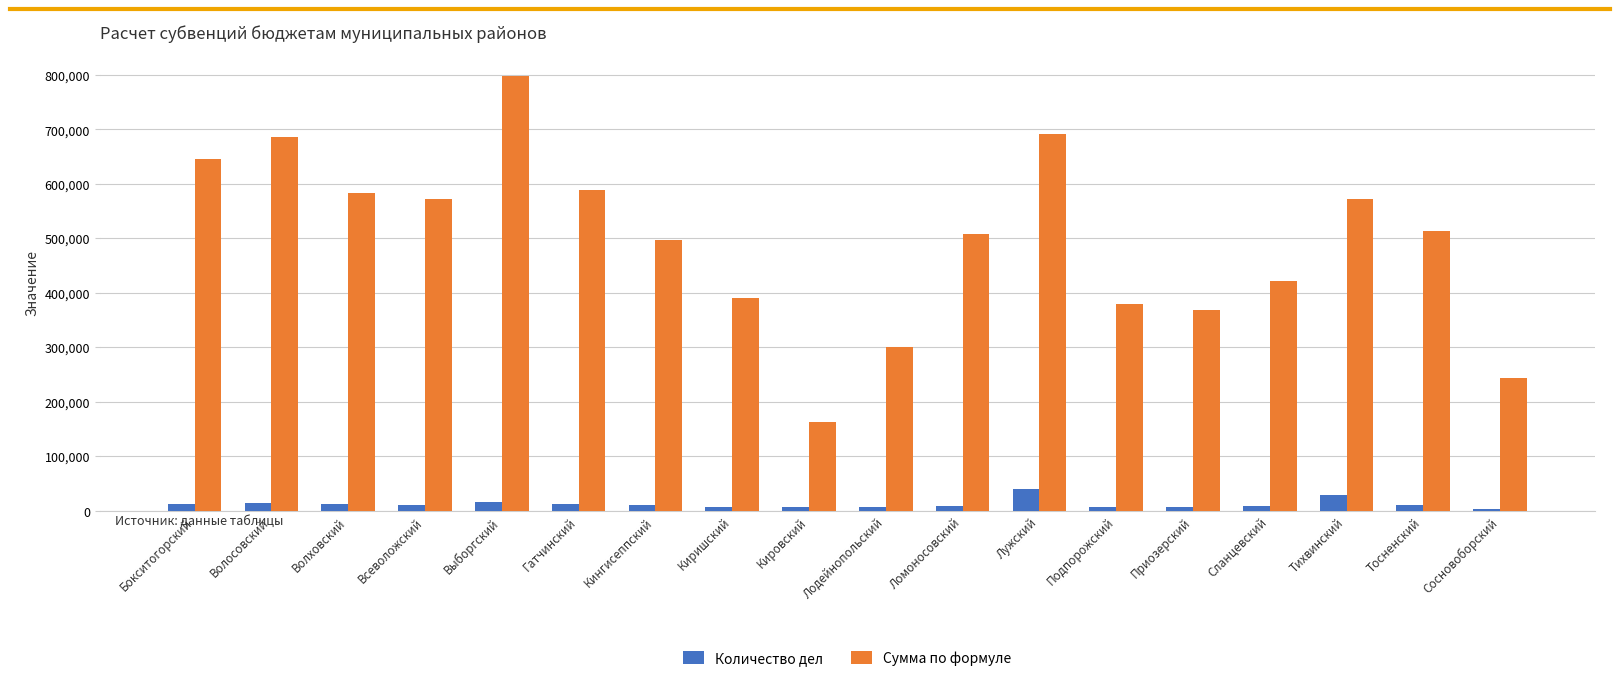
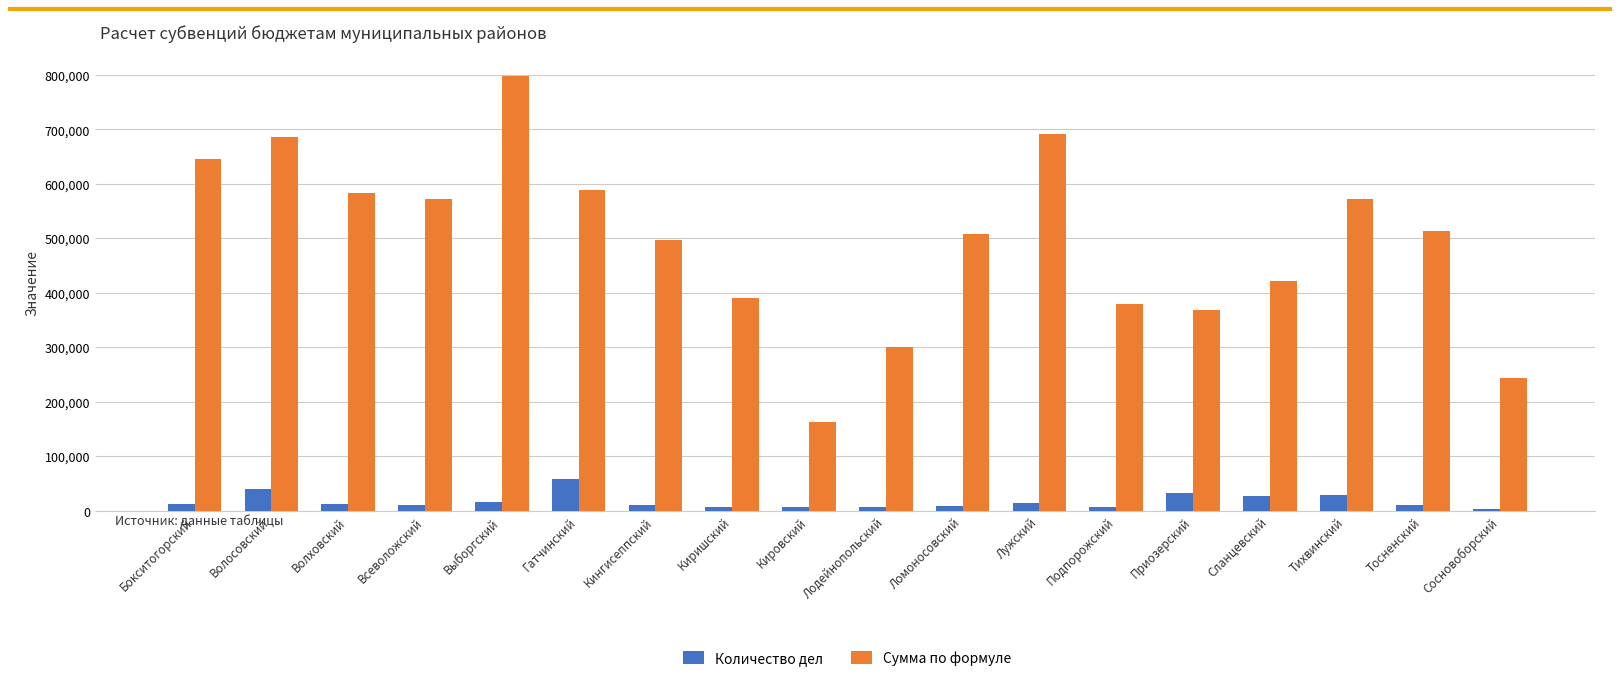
Количество дел, Волосовский: 10,000 -> 40,000
Количество дел, Гатчинский: 10,000 -> 60,000
Количество дел, Лужский: 40,000 -> 10,000
Количество дел, Приозерский: 10,000 -> 30,000
Количество дел, Сланцевский: 10,000 -> 30,000
